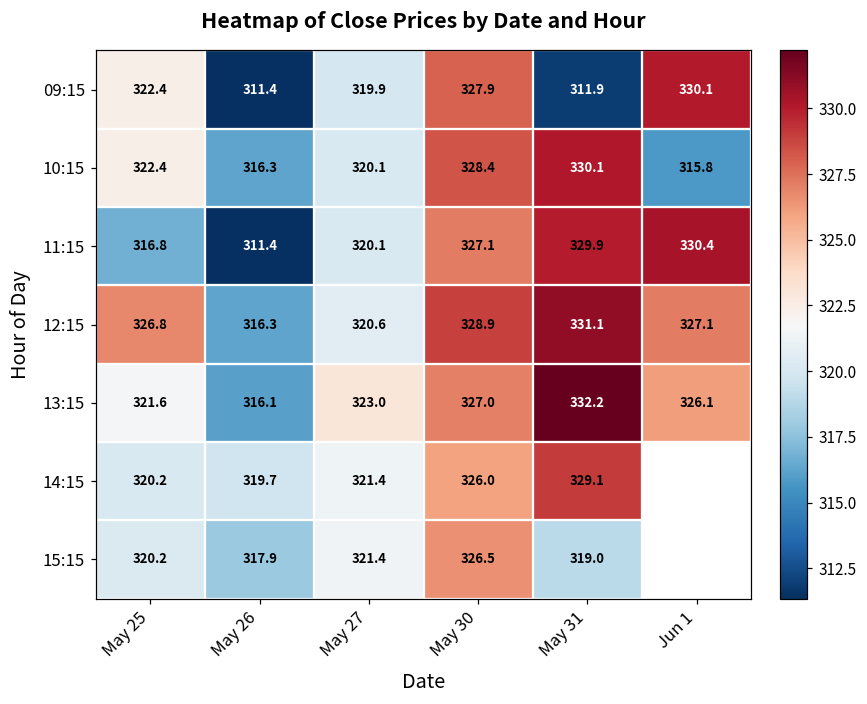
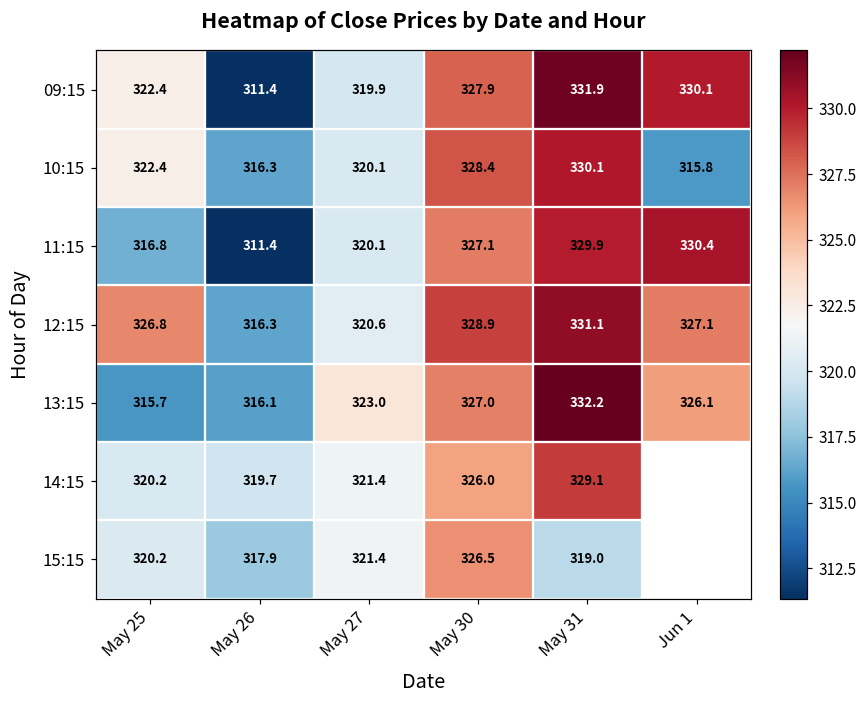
09:15, May 31: 311.9 -> 331.9
13:15, May 25: 321.6 -> 315.7
